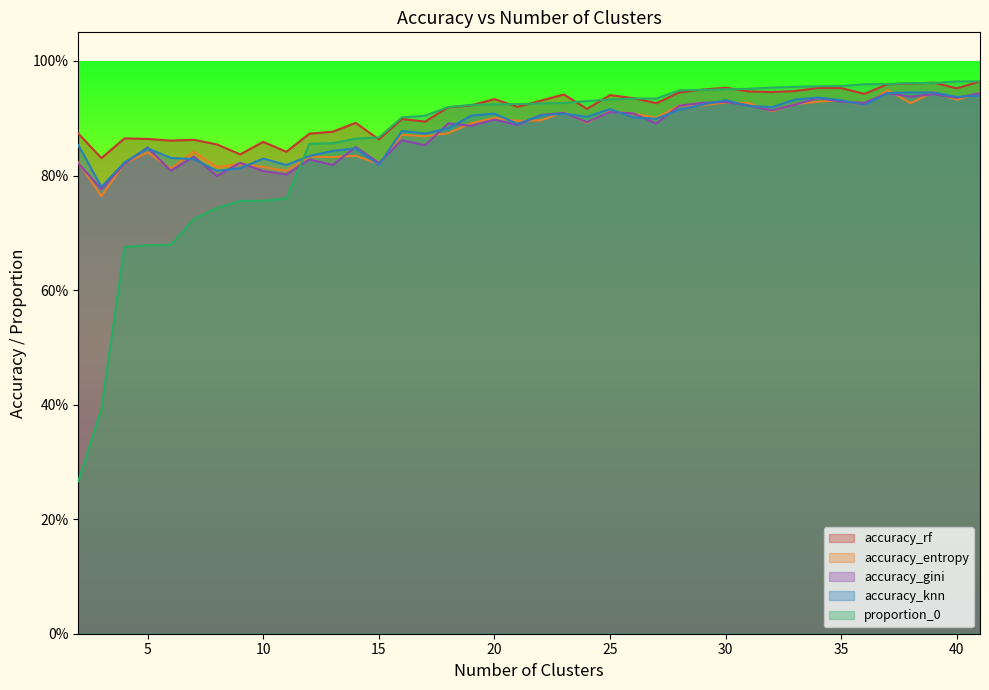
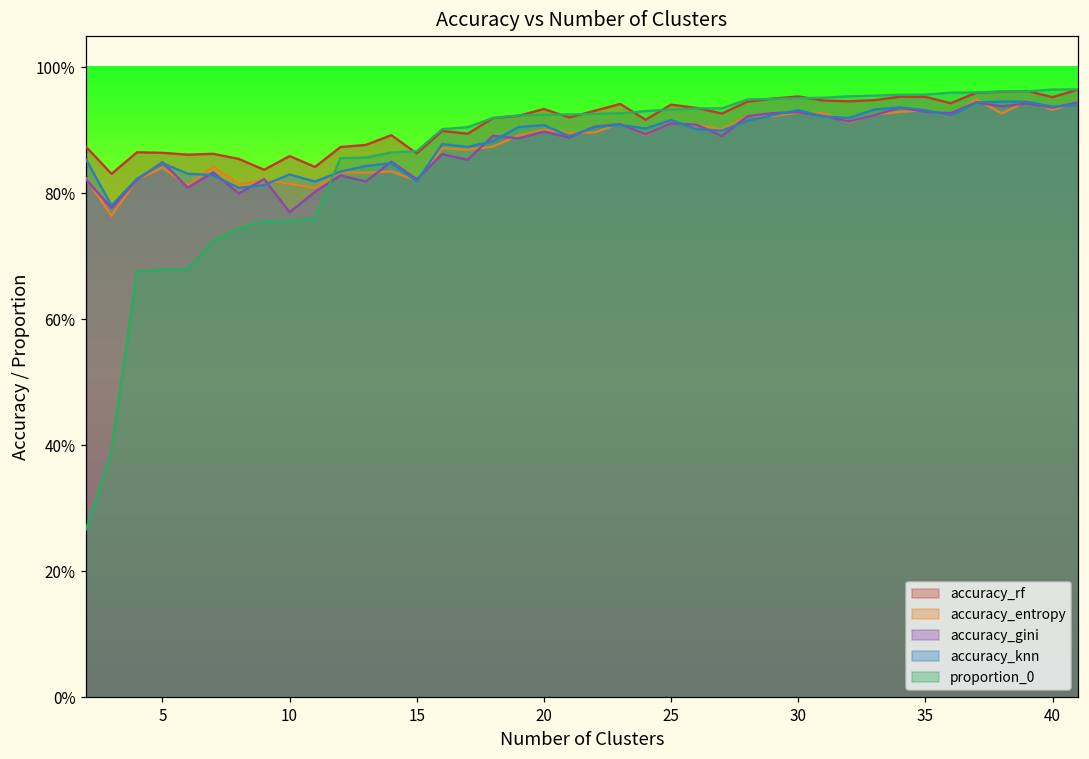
accuracy_gini, 10: 81% -> 77%
